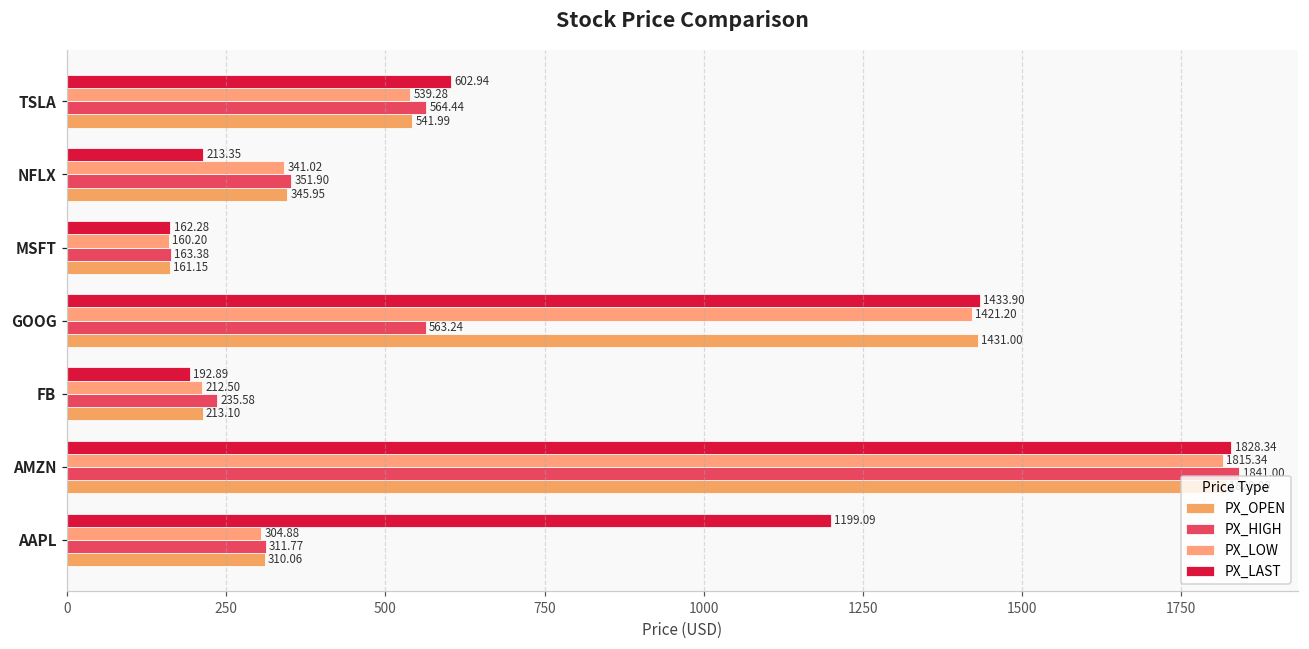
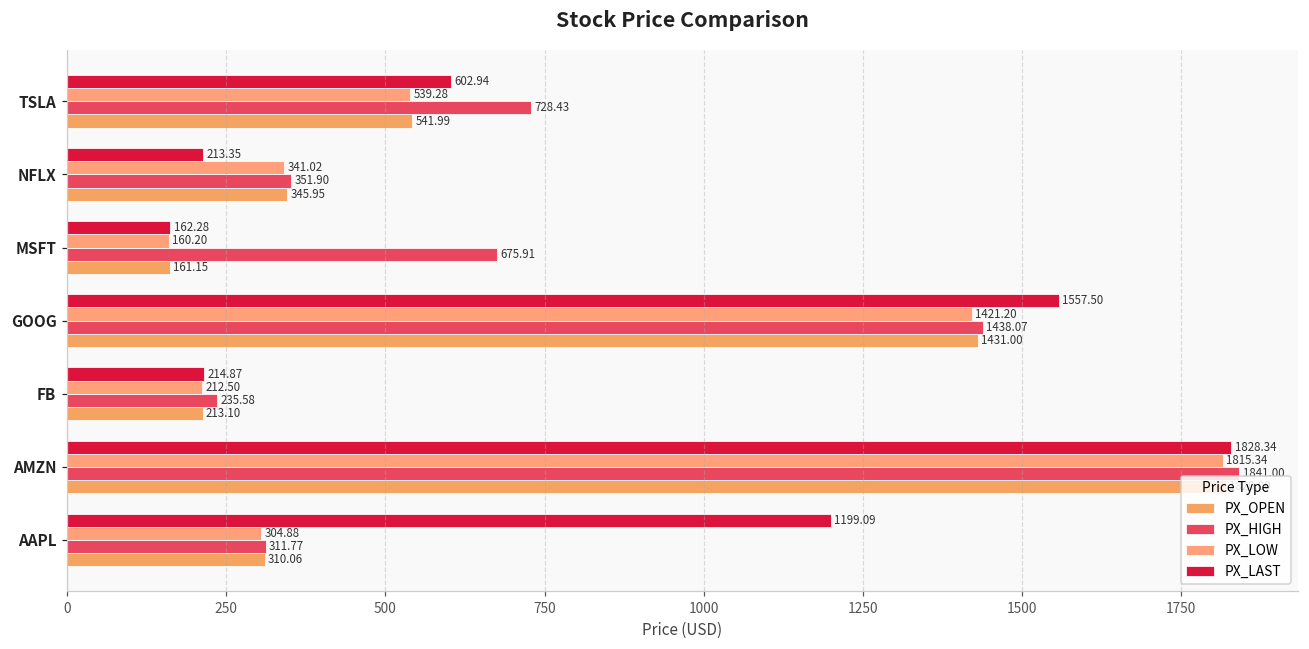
PX_HIGH, TSLA: 564.44 -> 728.43
PX_HIGH, MSFT: 163.38 -> 675.91
PX_LAST, GOOG: 1433.90 -> 1557.50
PX_HIGH, GOOG: 563.24 -> 1438.07
PX_LAST, FB: 192.89 -> 214.87
